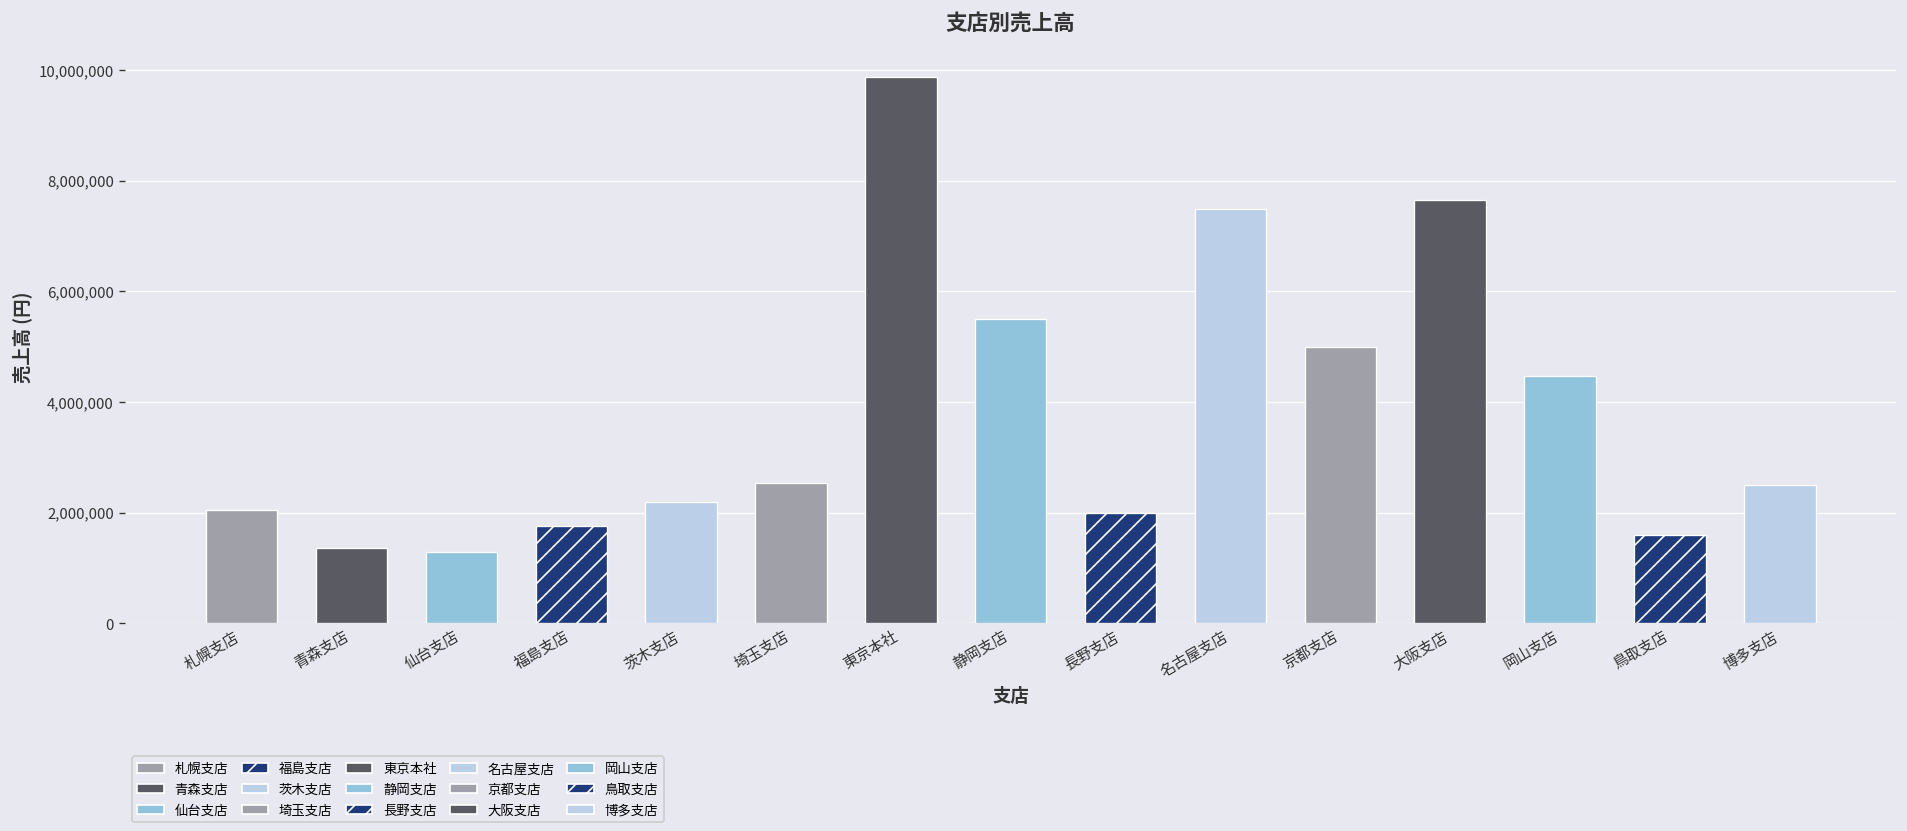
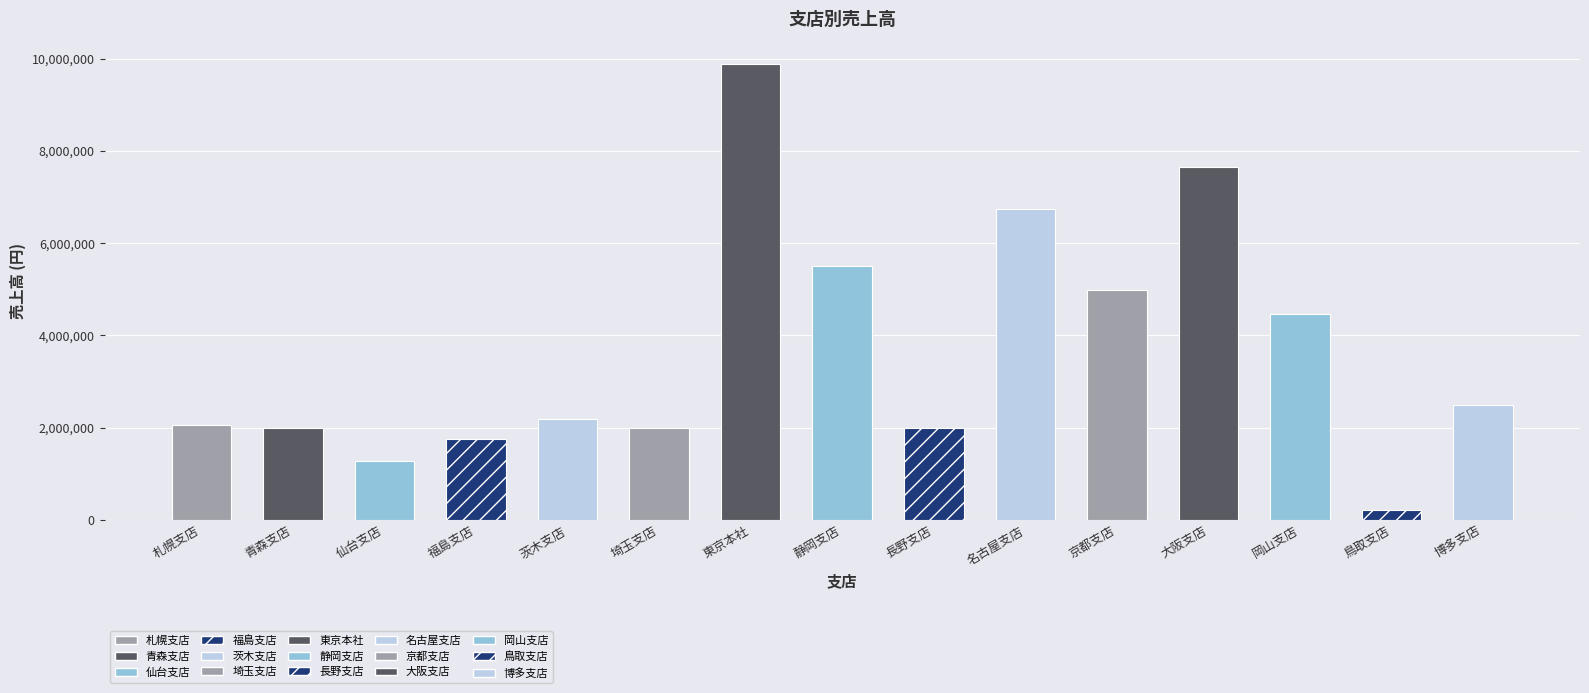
青森支店: 1,400,000 -> 2,000,000
埼玉支店: 2,500,000 -> 2,000,000
名古屋支店: 7,500,000 -> 6,700,000
鳥取支店: 1,600,000 -> 200,000
